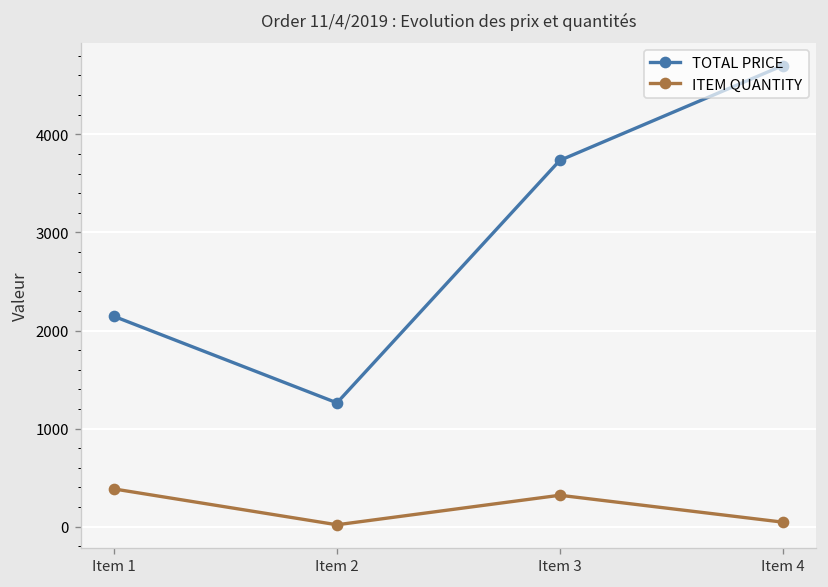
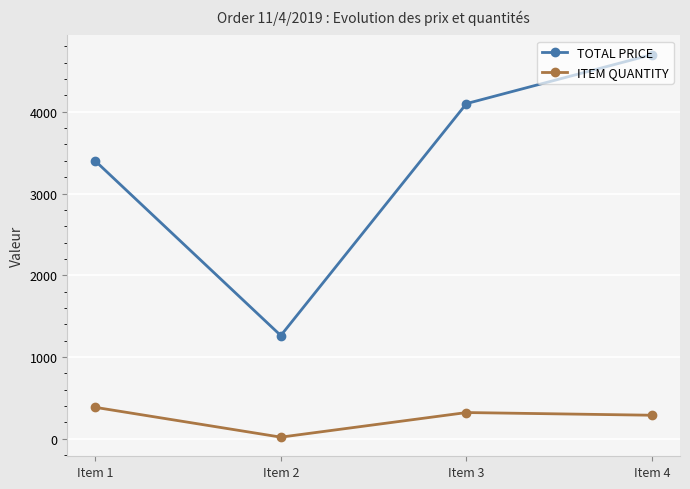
TOTAL PRICE, Item 1: 2100 -> 3400
TOTAL PRICE, Item 3: 3700 -> 4100
ITEM QUANTITY, Item 4: 0 -> 300
